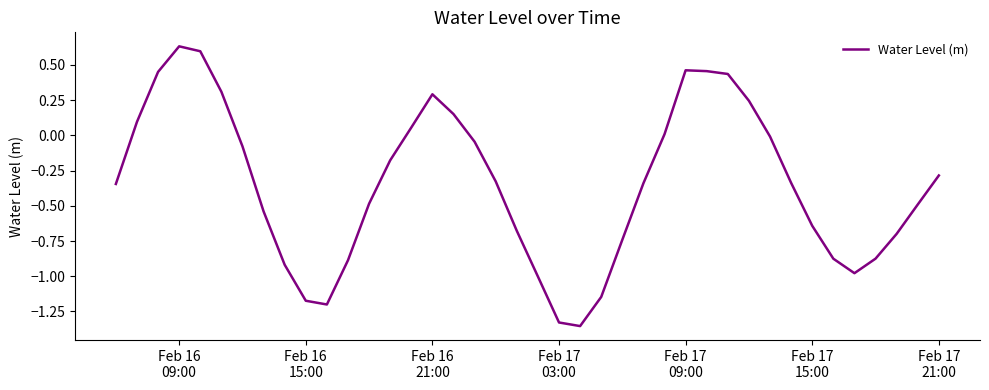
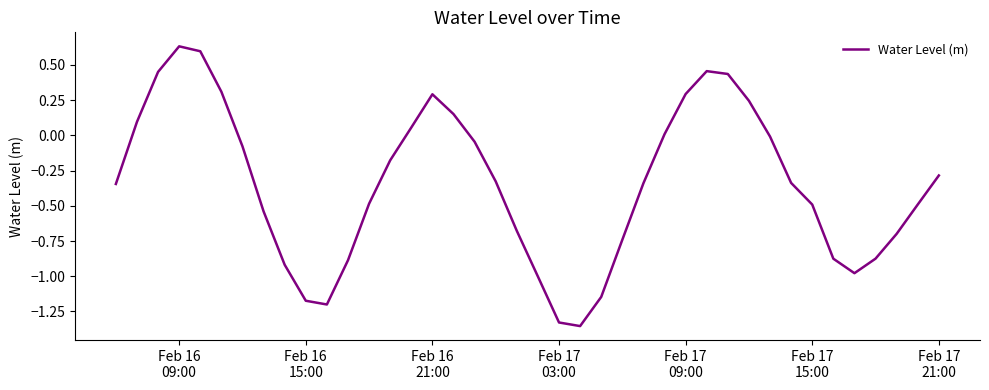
Feb 17 09:00: 0.46 -> 0.29
Feb 17 15:00: -0.64 -> -0.49
